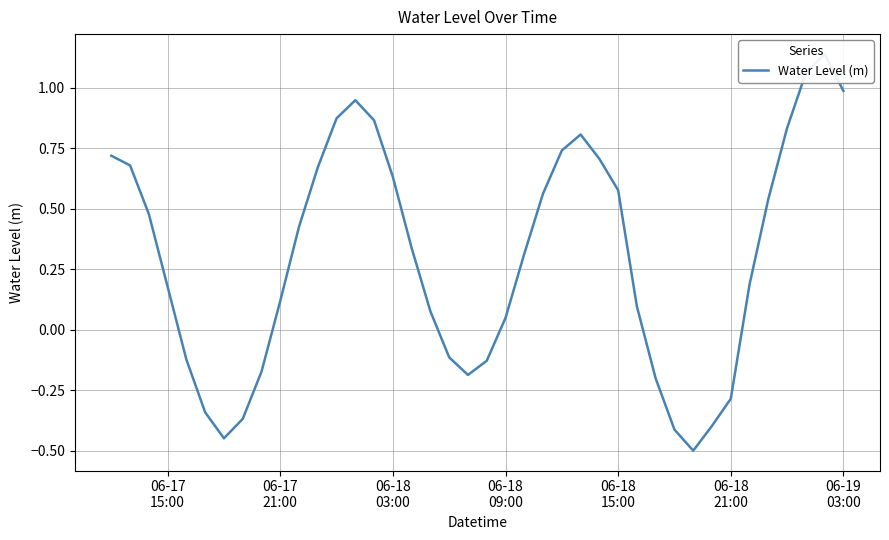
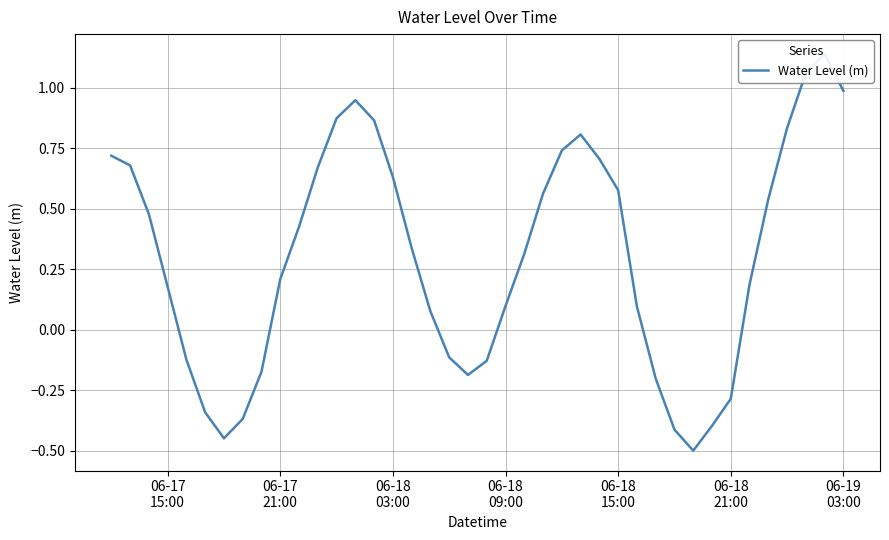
06-17 21:00: 0.12 -> 0.21
06-18 09:00: 0.05 -> 0.10
